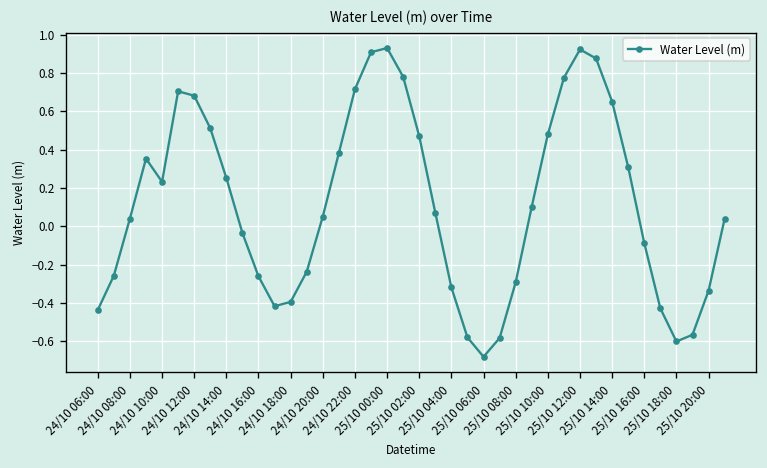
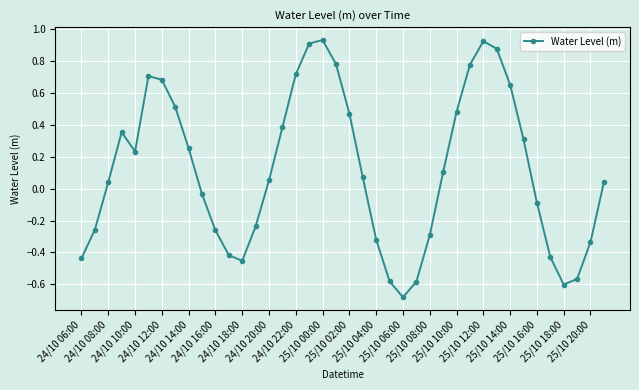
24/10 18:00: -0.39 -> -0.45
